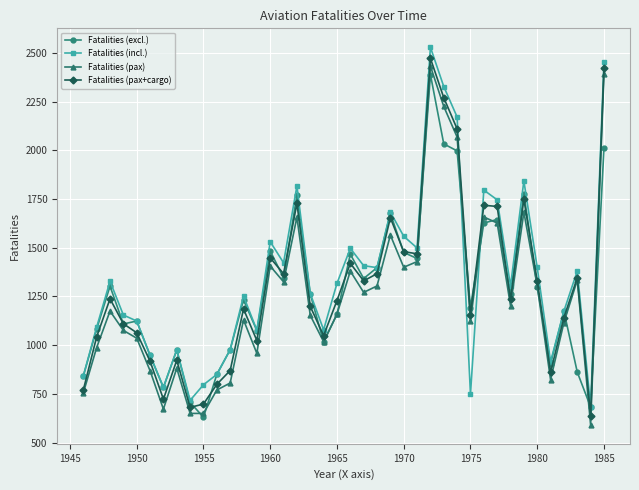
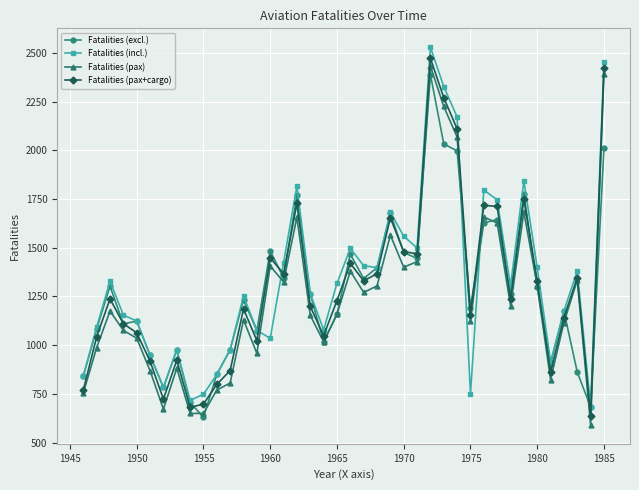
Fatalities (incl.), 1955: 800 -> 750
Fatalities (incl.), 1960: 1530 -> 1040
